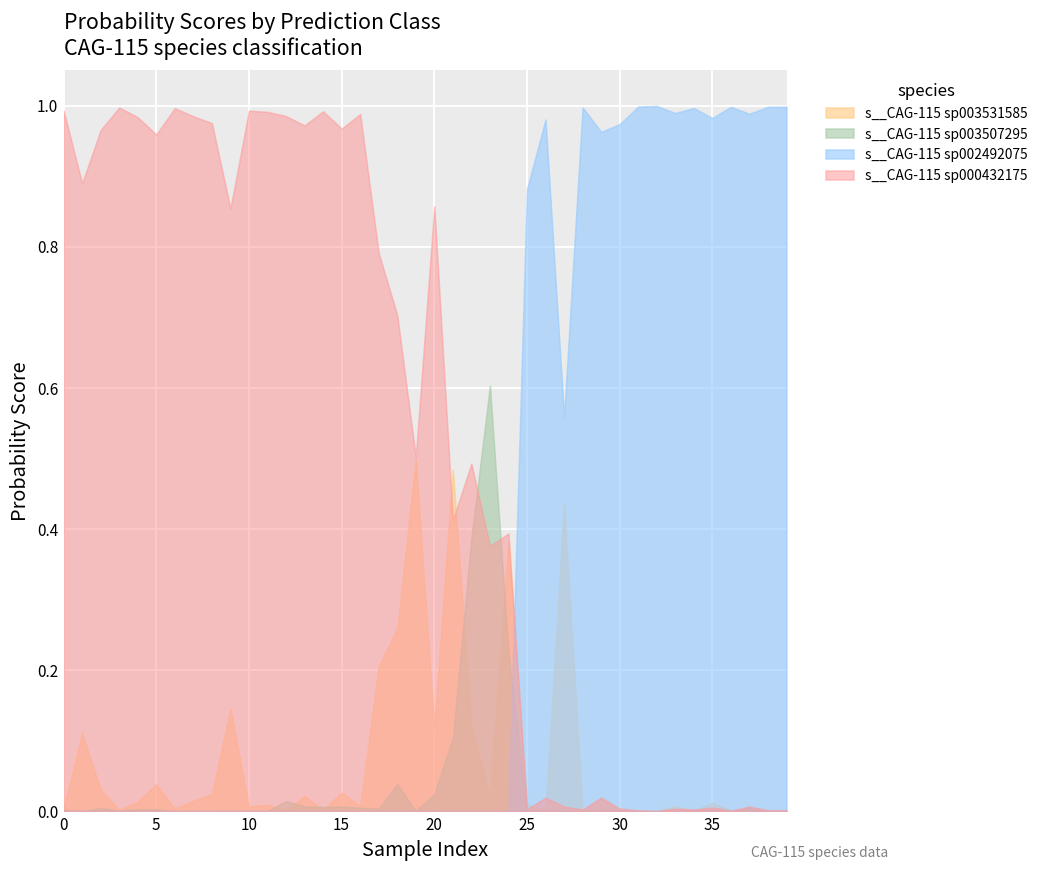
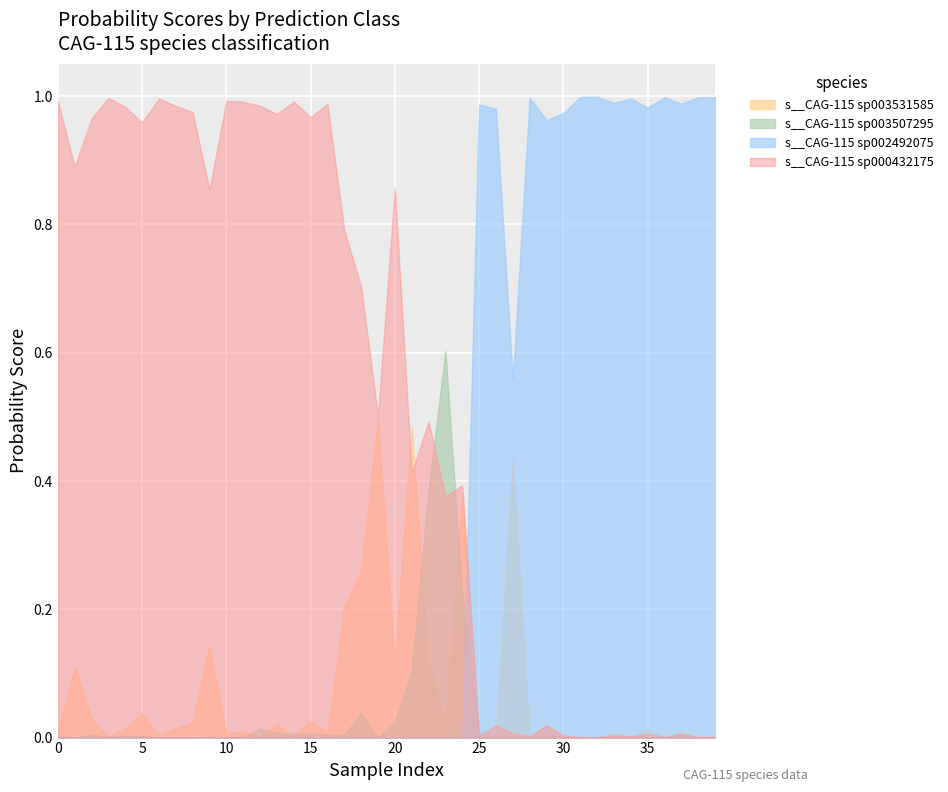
s__CAG-115 sp002492075, 25: 0.88 -> 0.99
